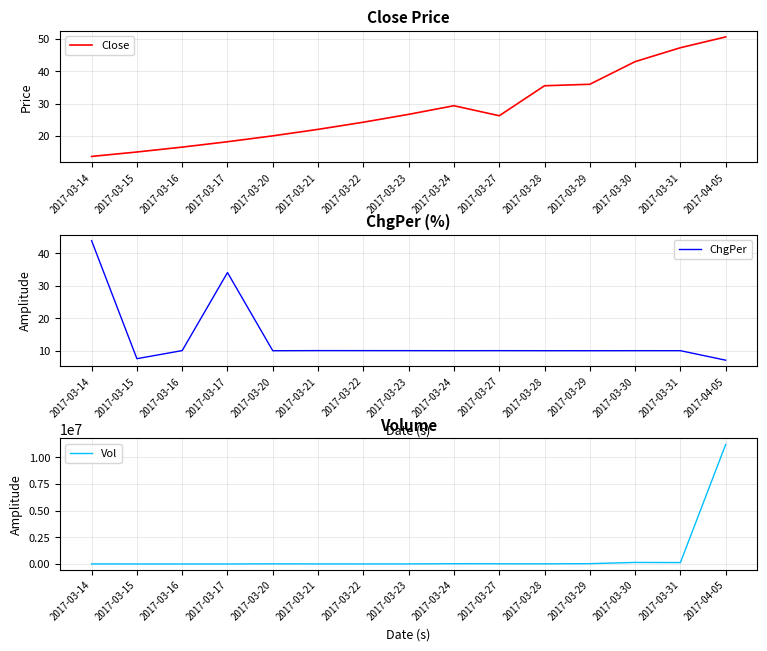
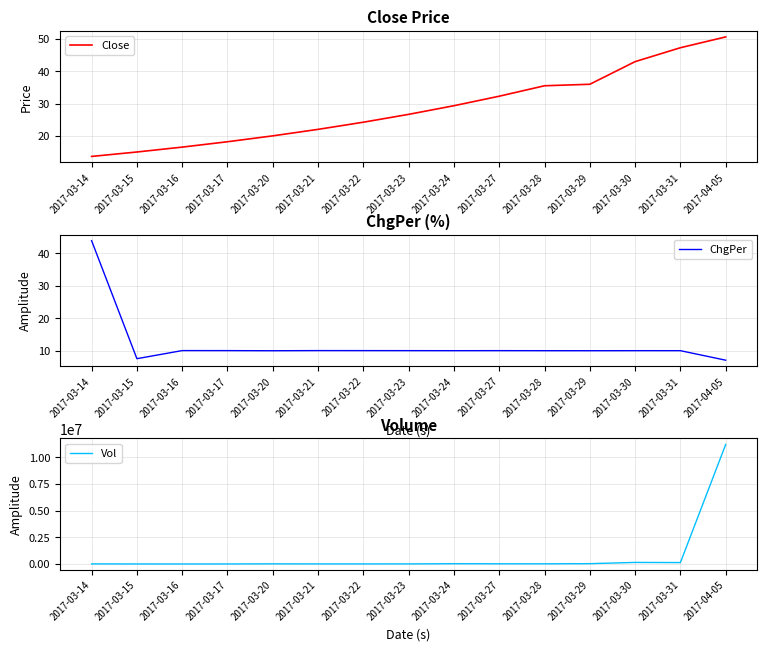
Close Price, 2017-03-27: 26 -> 32
ChgPer (%), 2017-03-17: 34 -> 10
